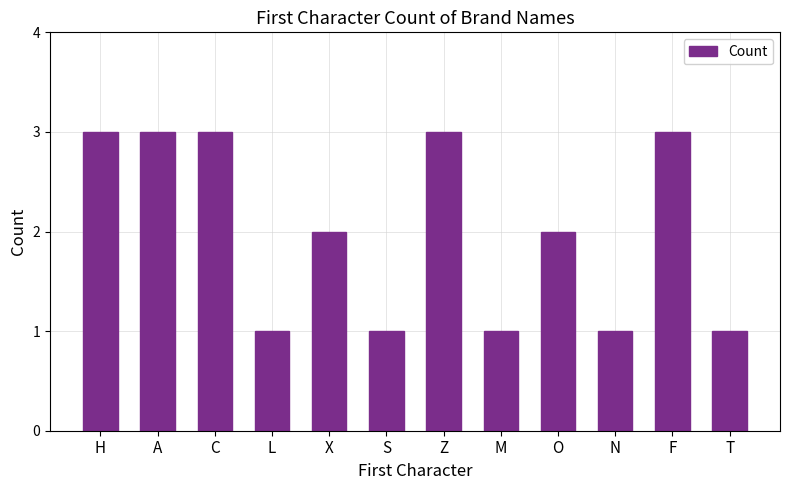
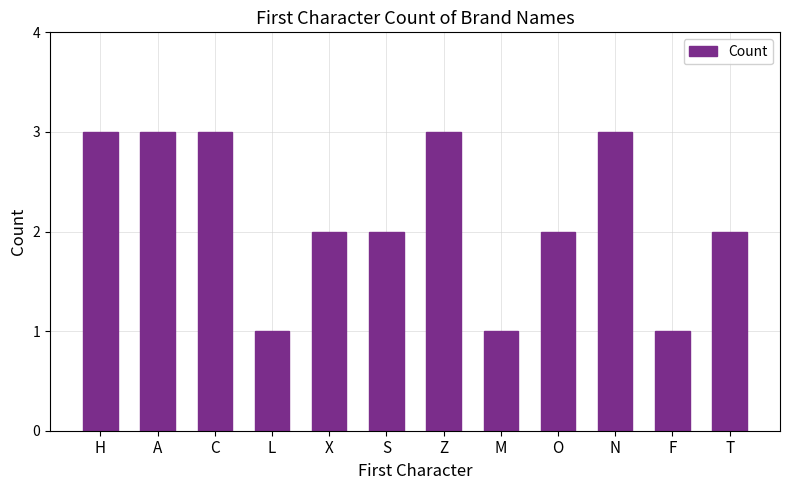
S: 1 -> 2
N: 1 -> 3
F: 3 -> 1
T: 1 -> 2
